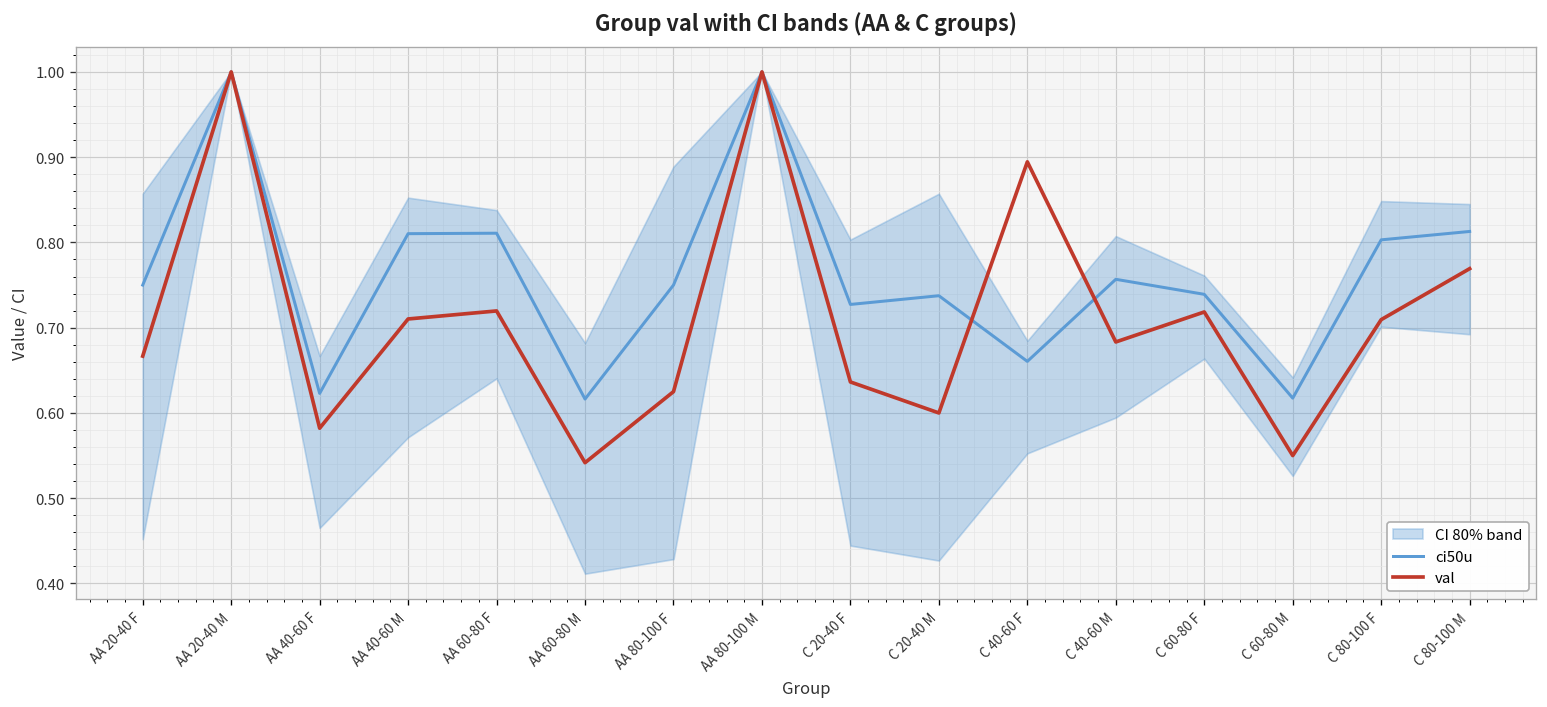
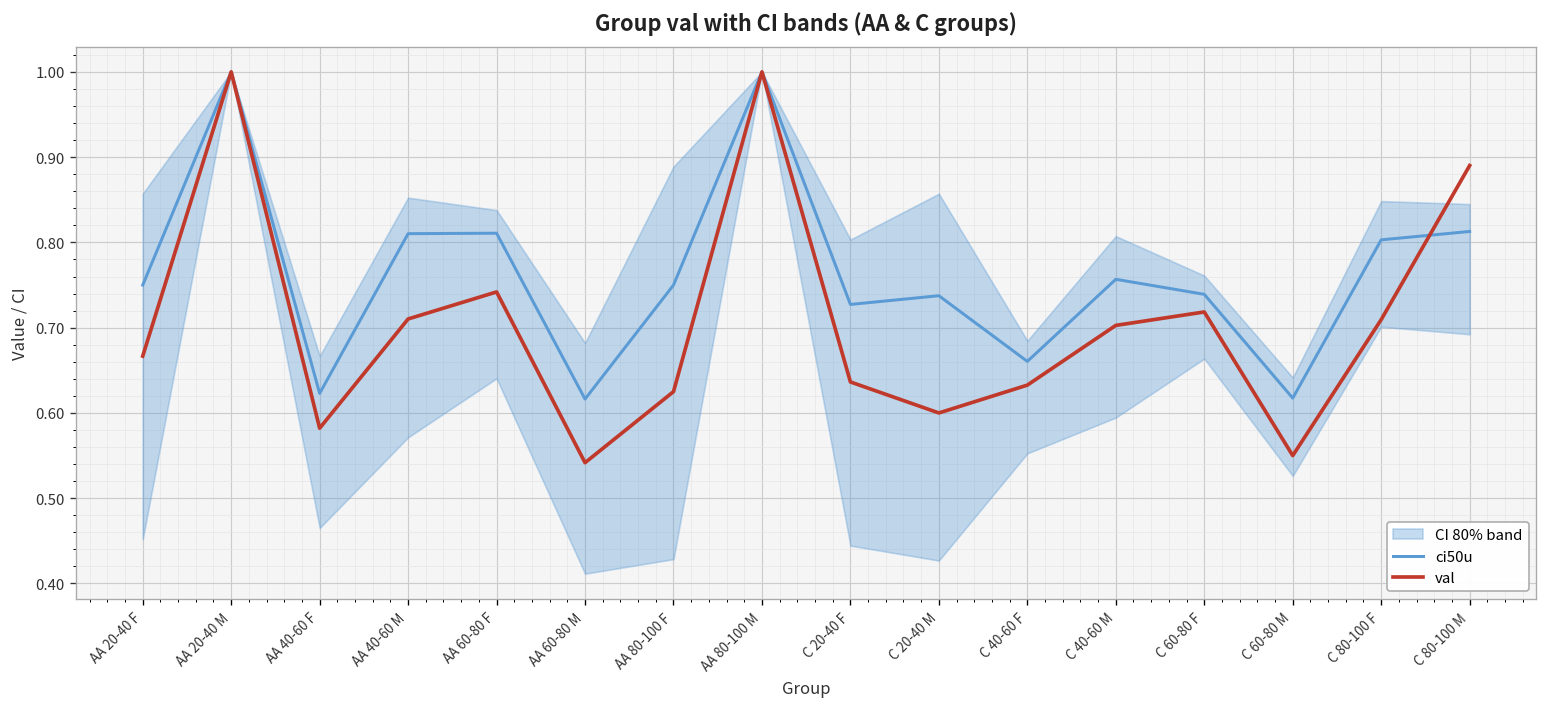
val, AA 60-80 F: 0.72 -> 0.74
val, C 40-60 F: 0.89 -> 0.63
val, C 40-60 M: 0.68 -> 0.70
val, C 80-100 M: 0.77 -> 0.89
